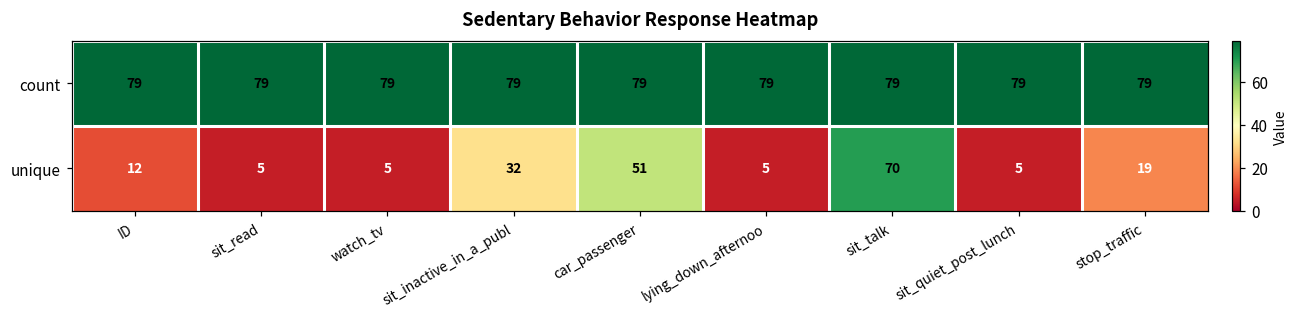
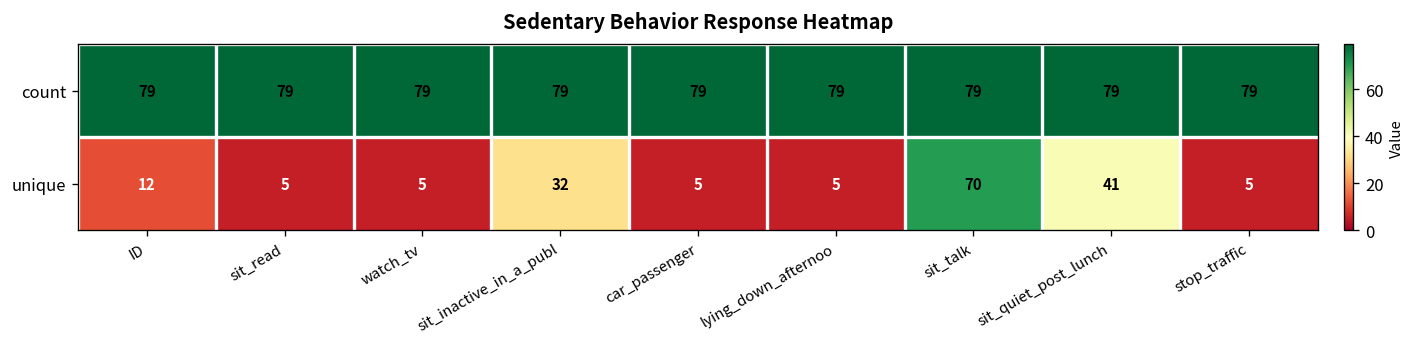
unique, car_passenger: 51 -> 5
unique, sit_quiet_post_lunch: 5 -> 41
unique, stop_traffic: 19 -> 5
